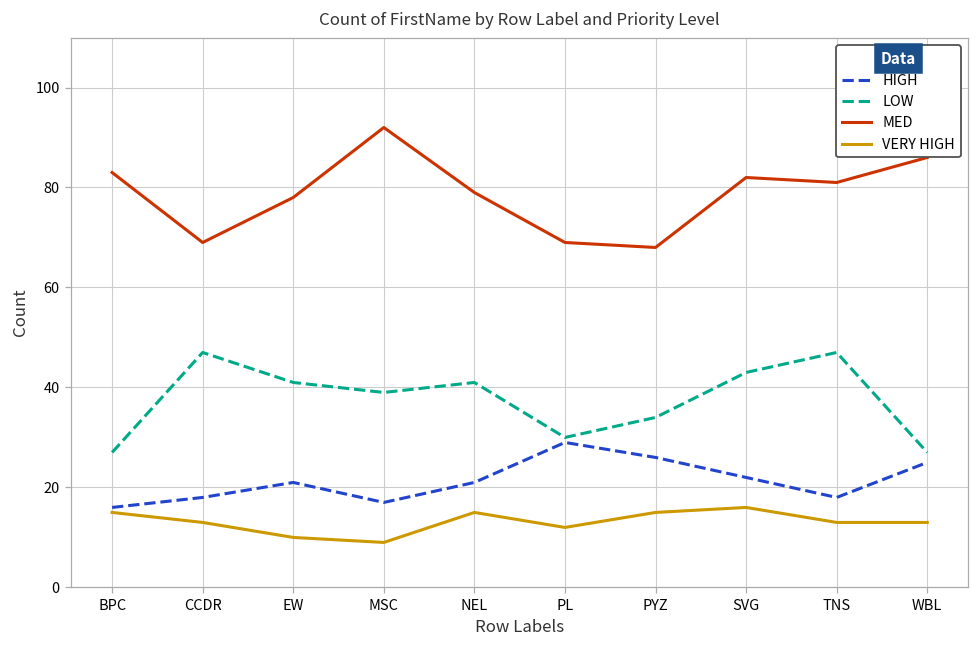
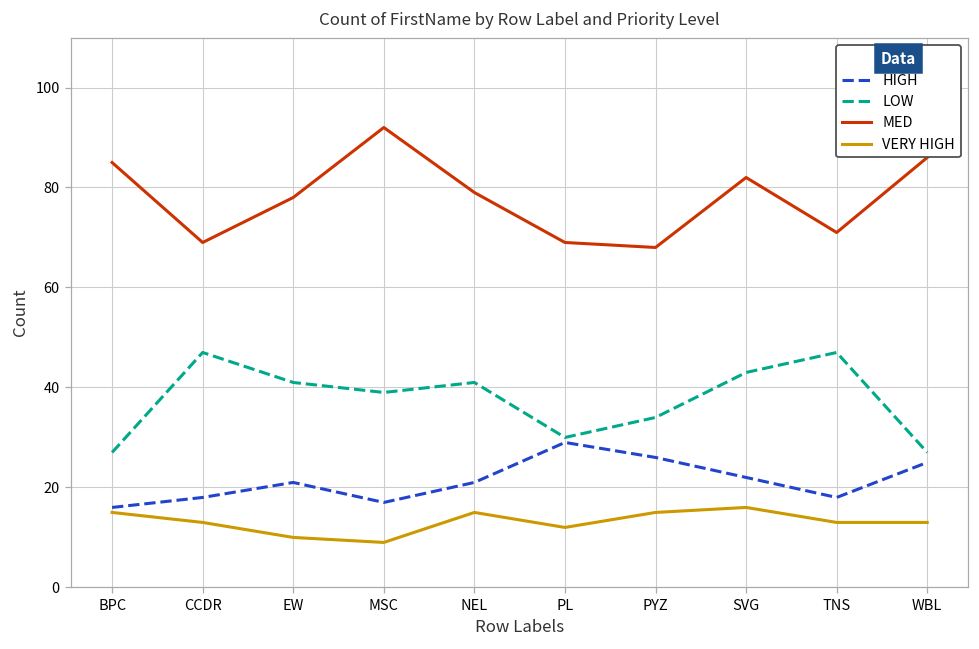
MED, BPC: 83 -> 85
MED, TNS: 81 -> 71
